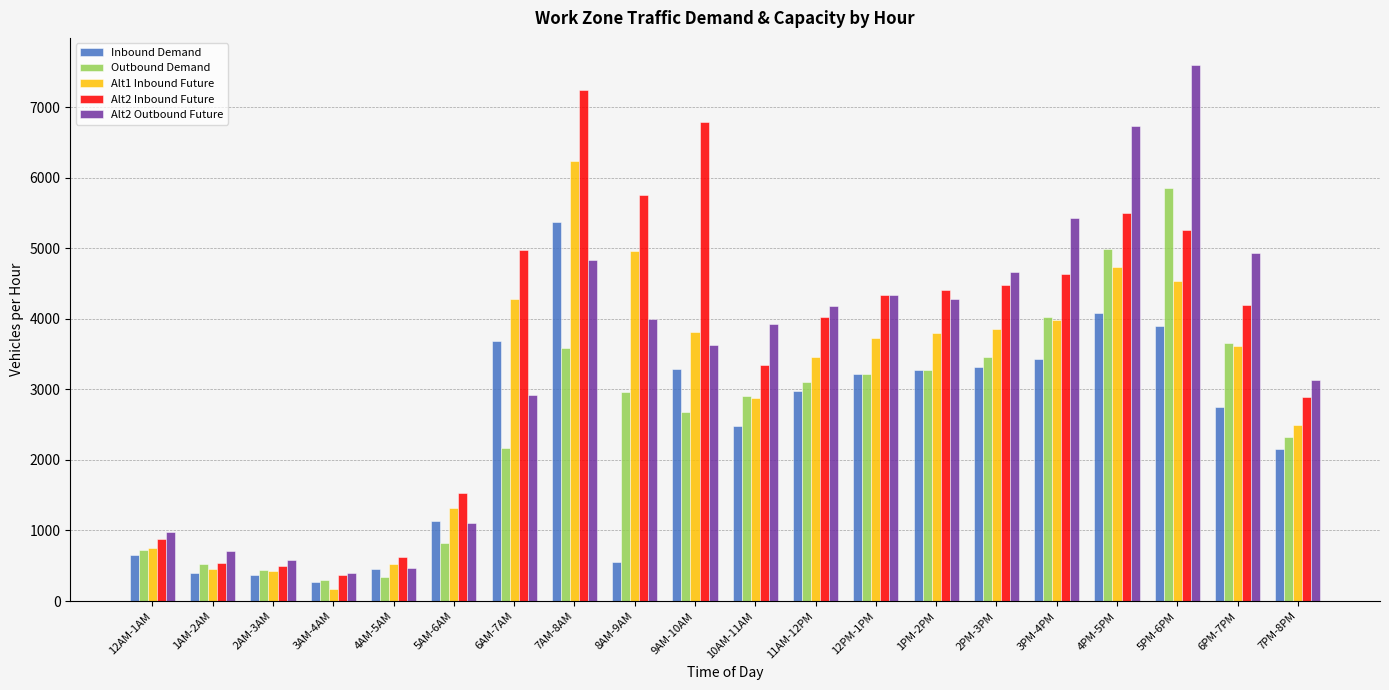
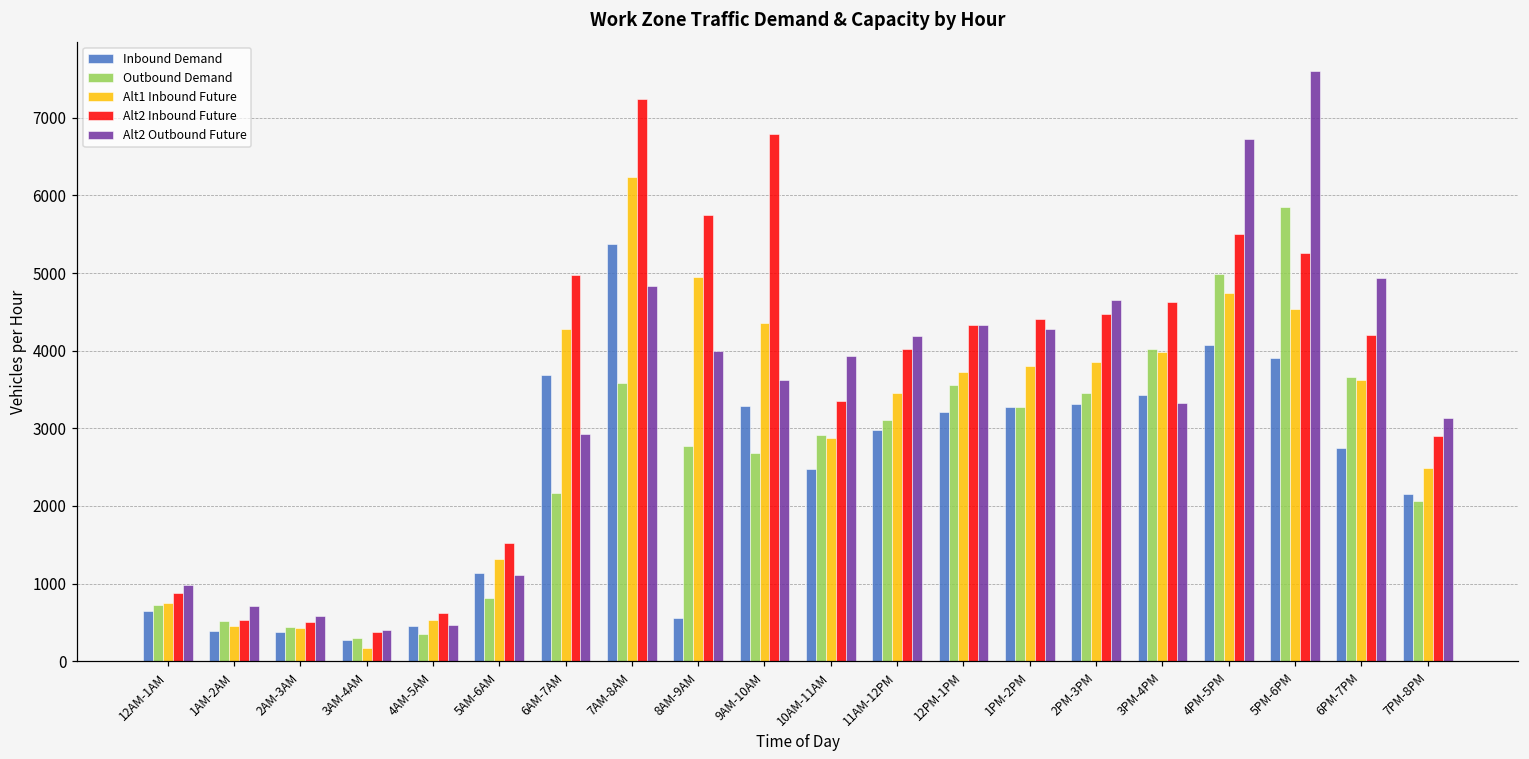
Outbound Demand, 8AM-9AM: 3000 -> 2800
Alt1 Inbound Future, 9AM-10AM: 3800 -> 4400
Outbound Demand, 12PM-1PM: 3200 -> 3600
Alt2 Outbound Future, 3PM-4PM: 5400 -> 3300
Outbound Demand, 7PM-8PM: 2300 -> 2100
